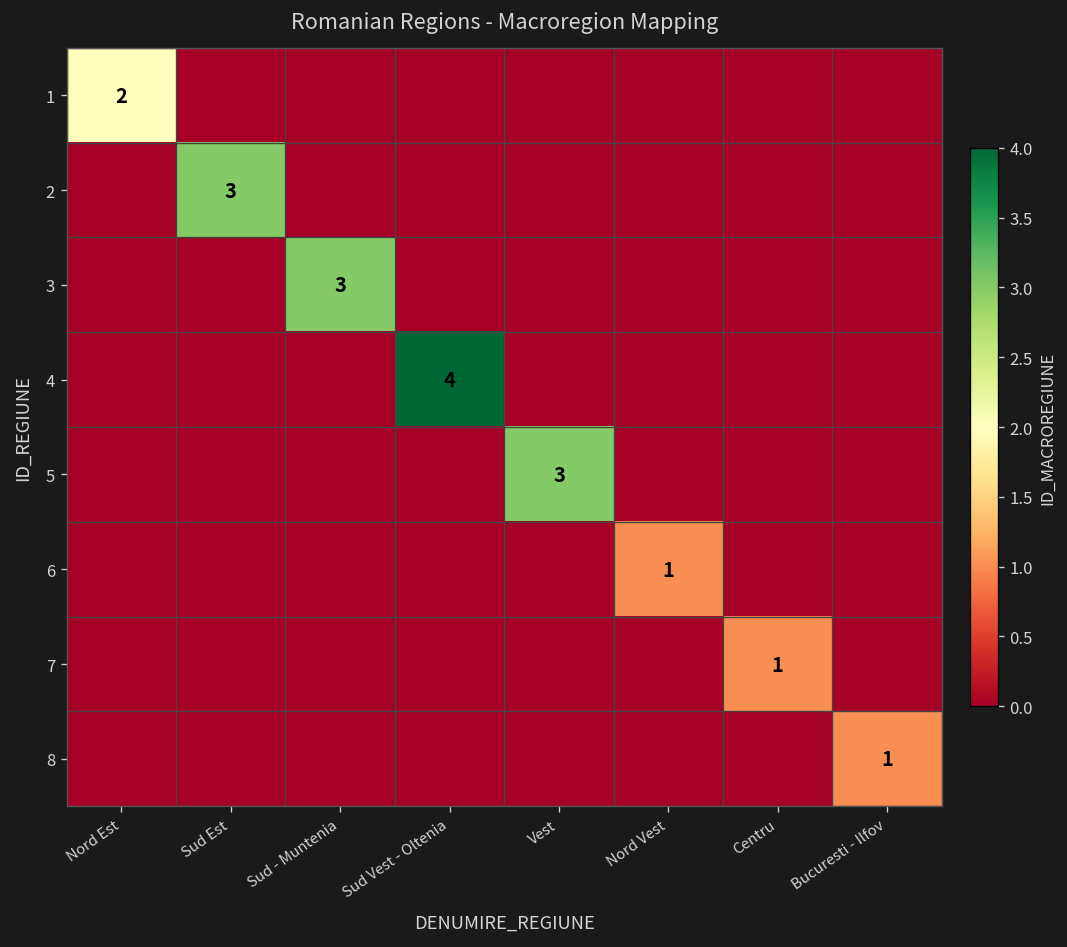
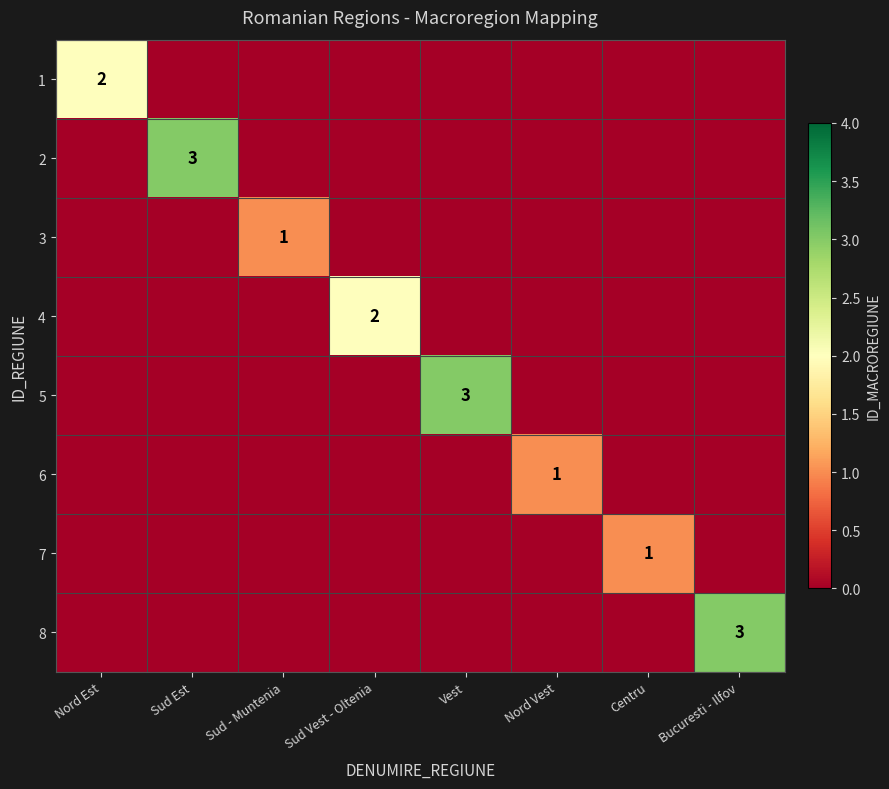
3, Sud - Muntenia: 3 -> 1
4, Sud Vest - Oltenia: 4 -> 2
8, Bucuresti - Ilfov: 1 -> 3
